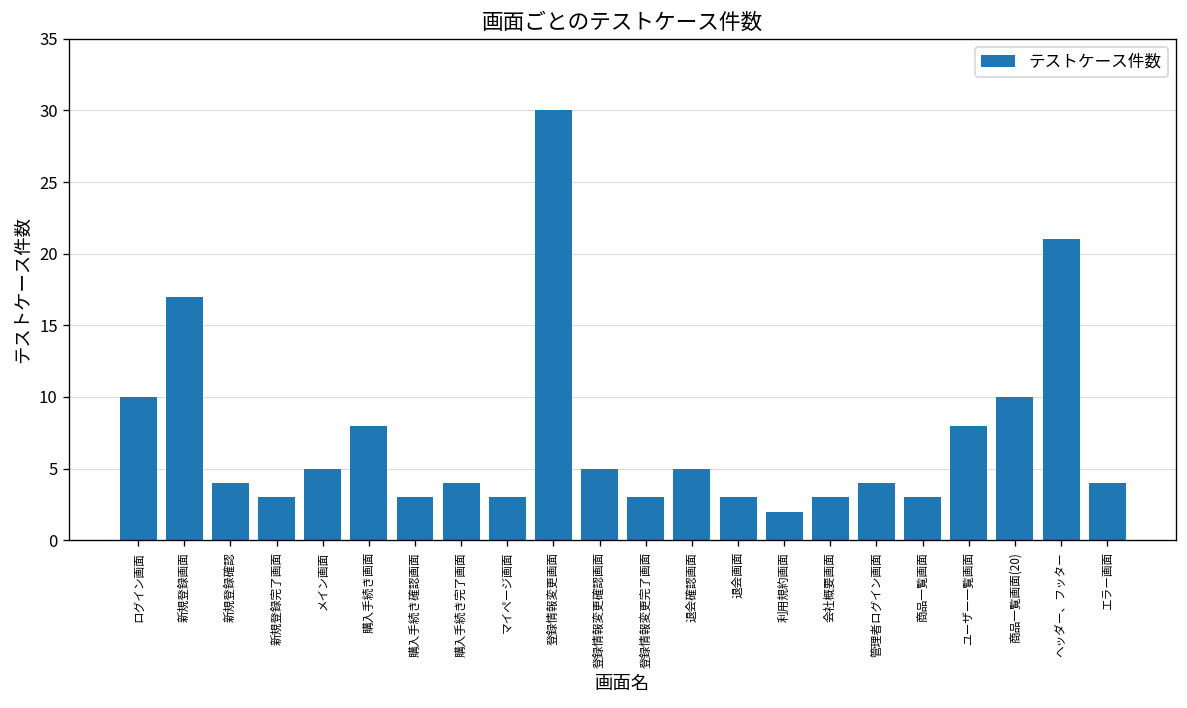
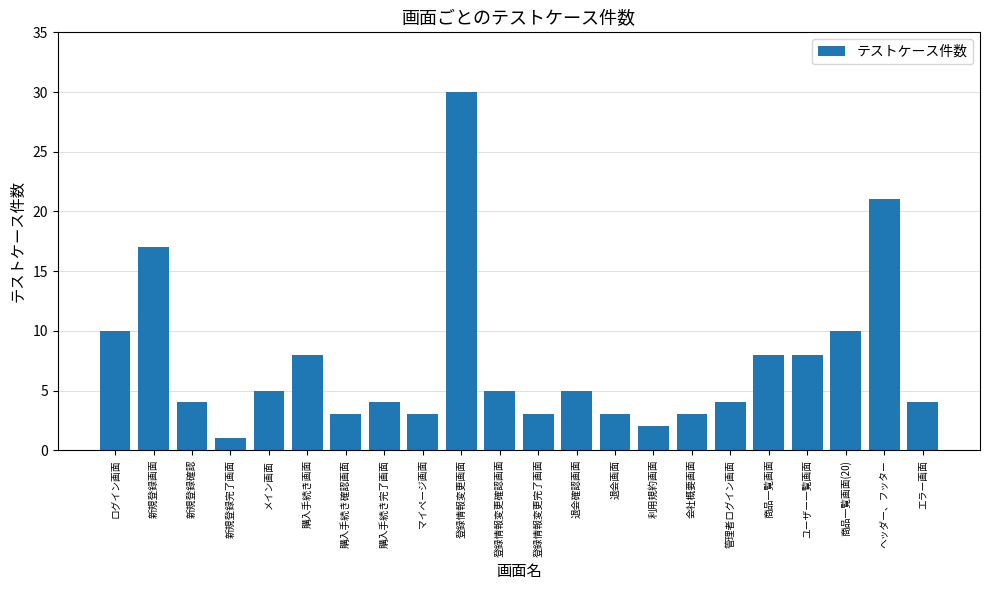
新規登録完了画面: 3 -> 1
商品一覧画面: 3 -> 8
